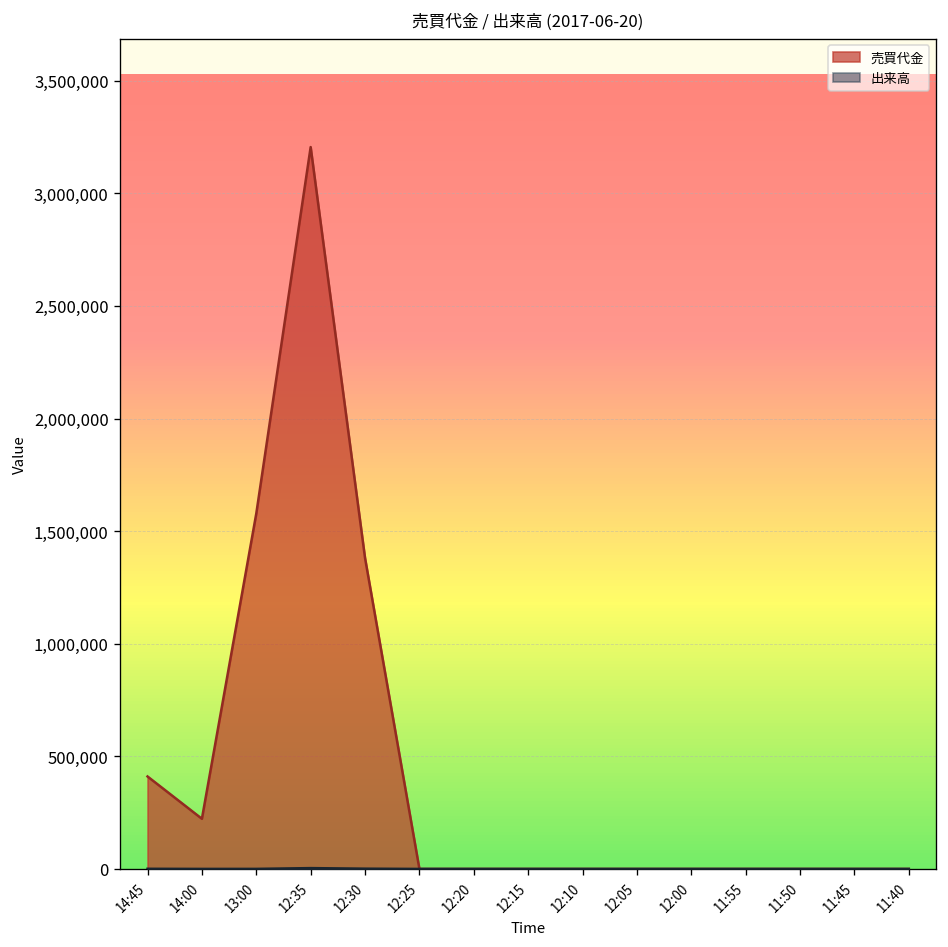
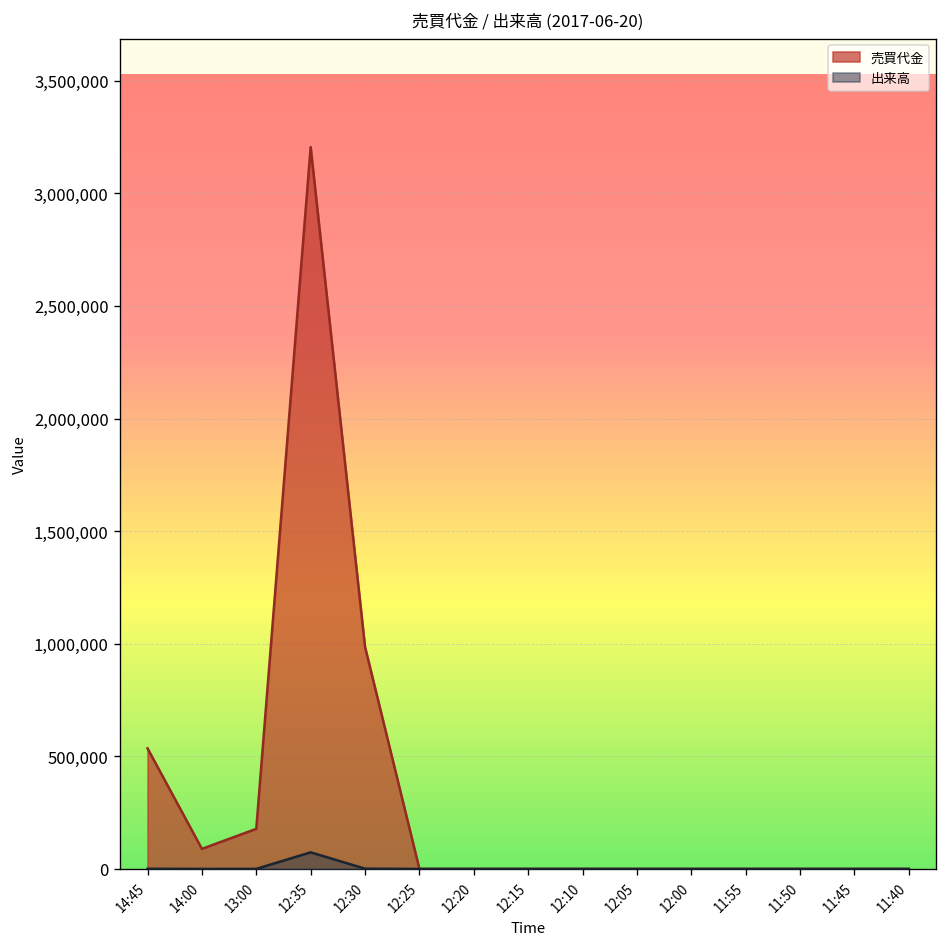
売買代金, 14:45: 410,000 -> 540,000
売買代金, 14:00: 220,000 -> 90,000
売買代金, 13:00: 1,580,000 -> 180,000
出来高, 12:35: 0 -> 70,000
売買代金, 12:30: 1,380,000 -> 990,000
